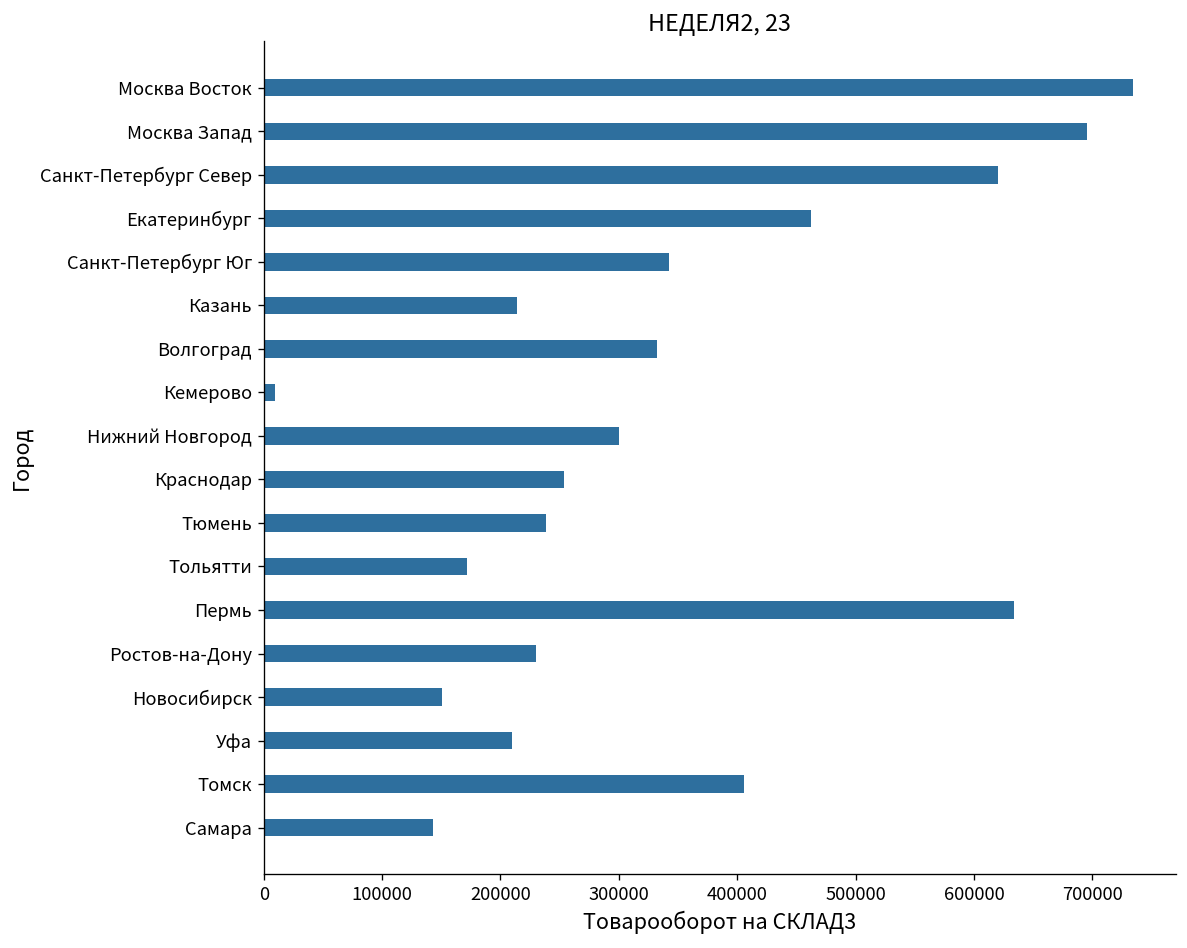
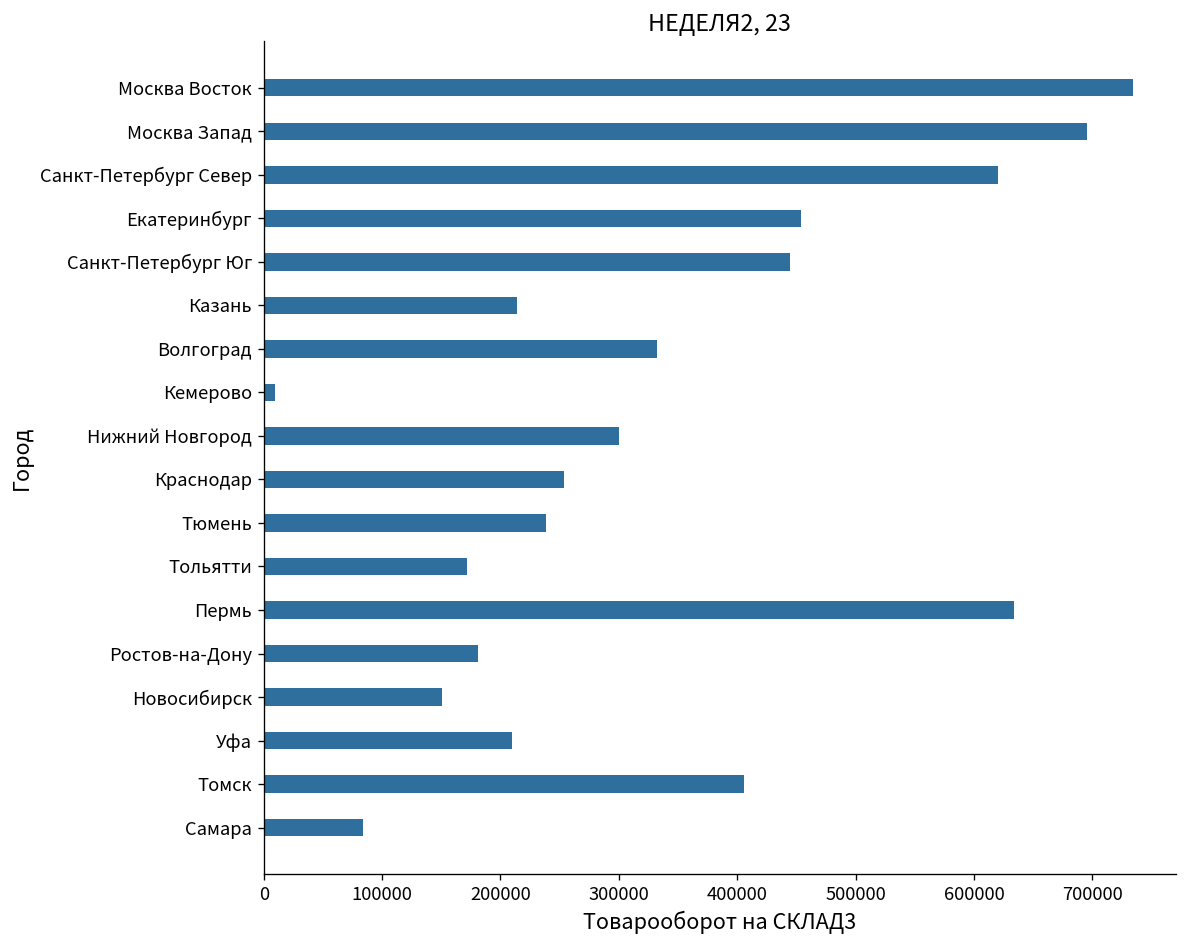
Екатеринбург: 460000 -> 450000
Санкт-Петербург Юг: 340000 -> 440000
Ростов-на-Дону: 230000 -> 180000
Самара: 140000 -> 80000
